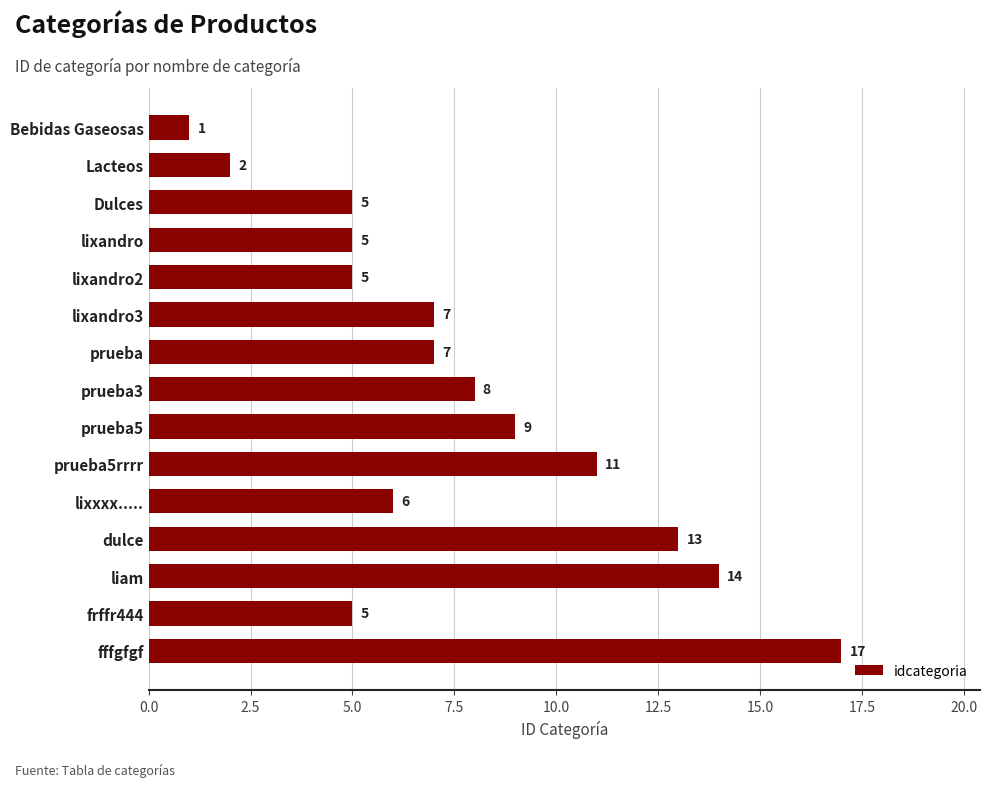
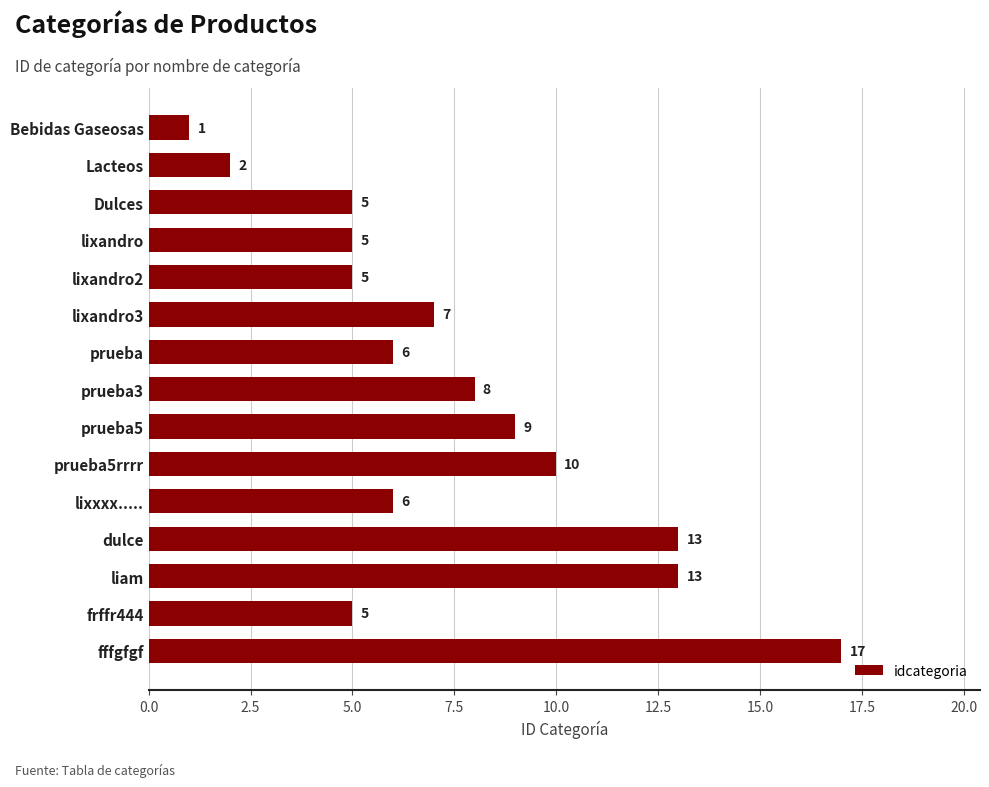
prueba: 7 -> 6
prueba5rrrr: 11 -> 10
liam: 14 -> 13
